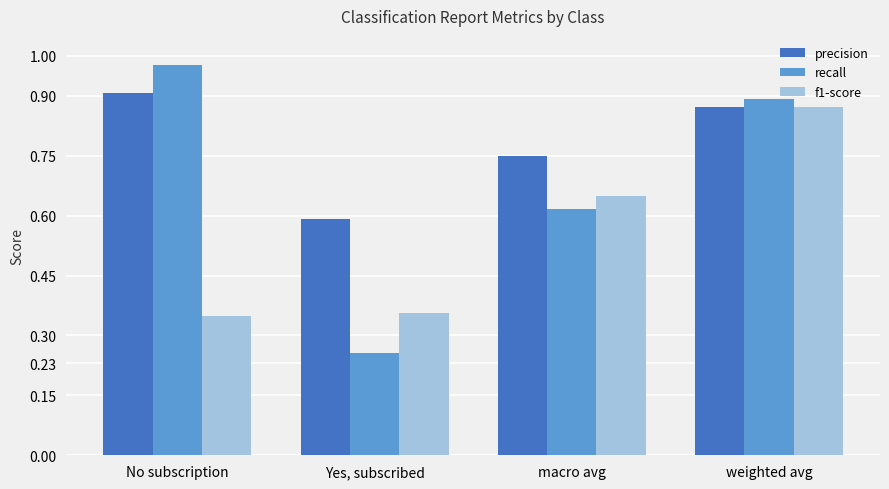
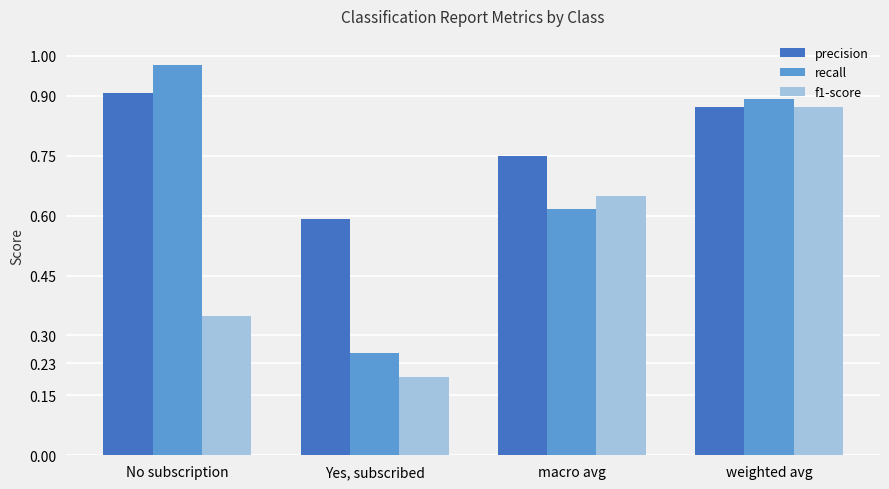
f1-score, Yes, subscribed: 0.36 -> 0.20
